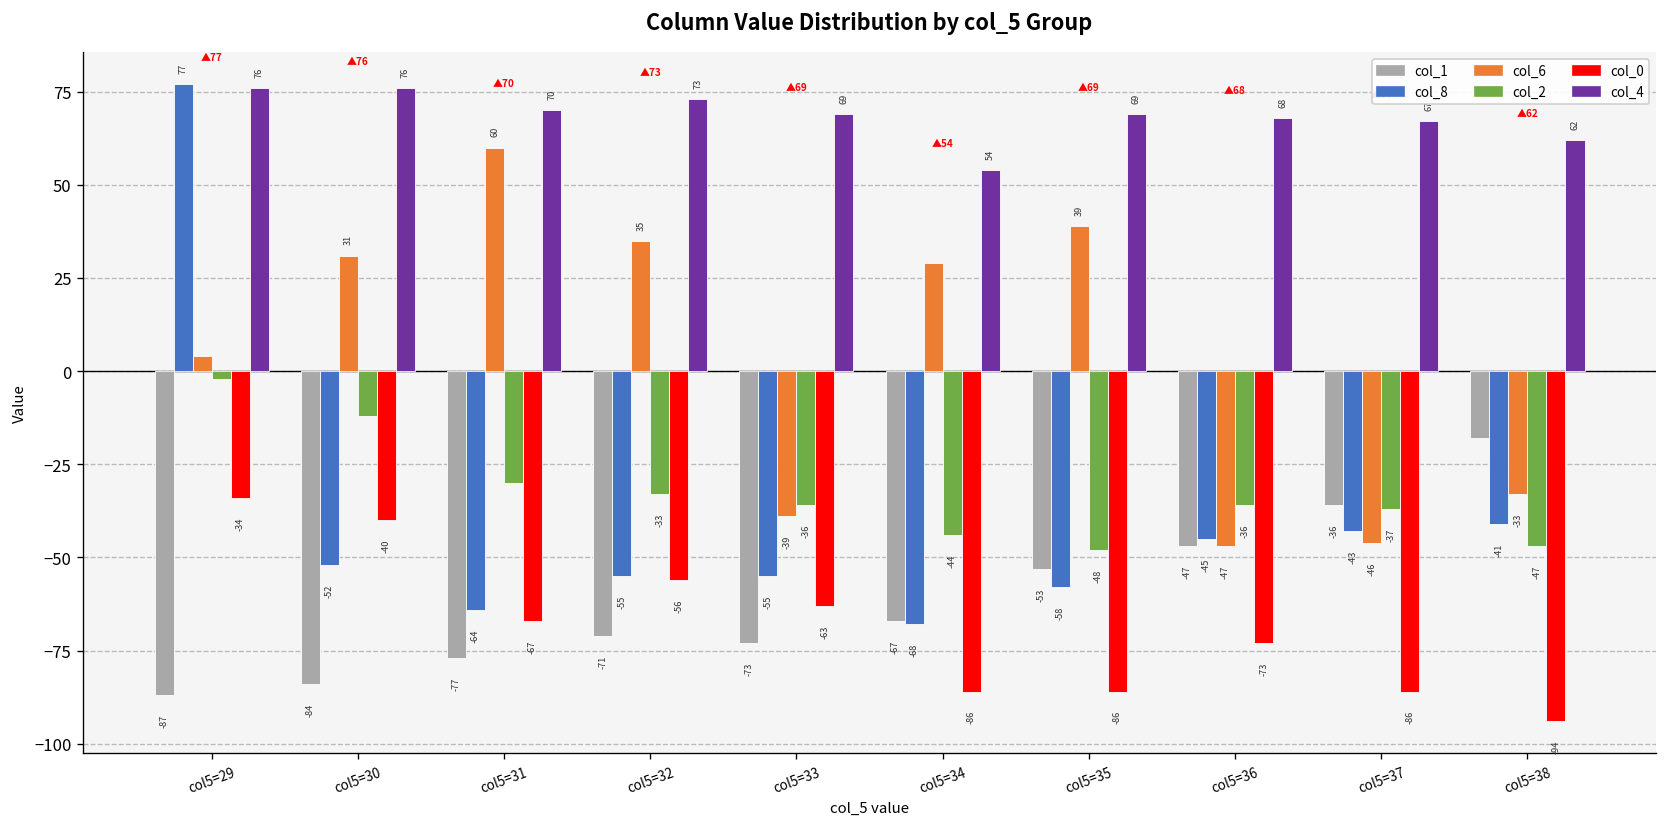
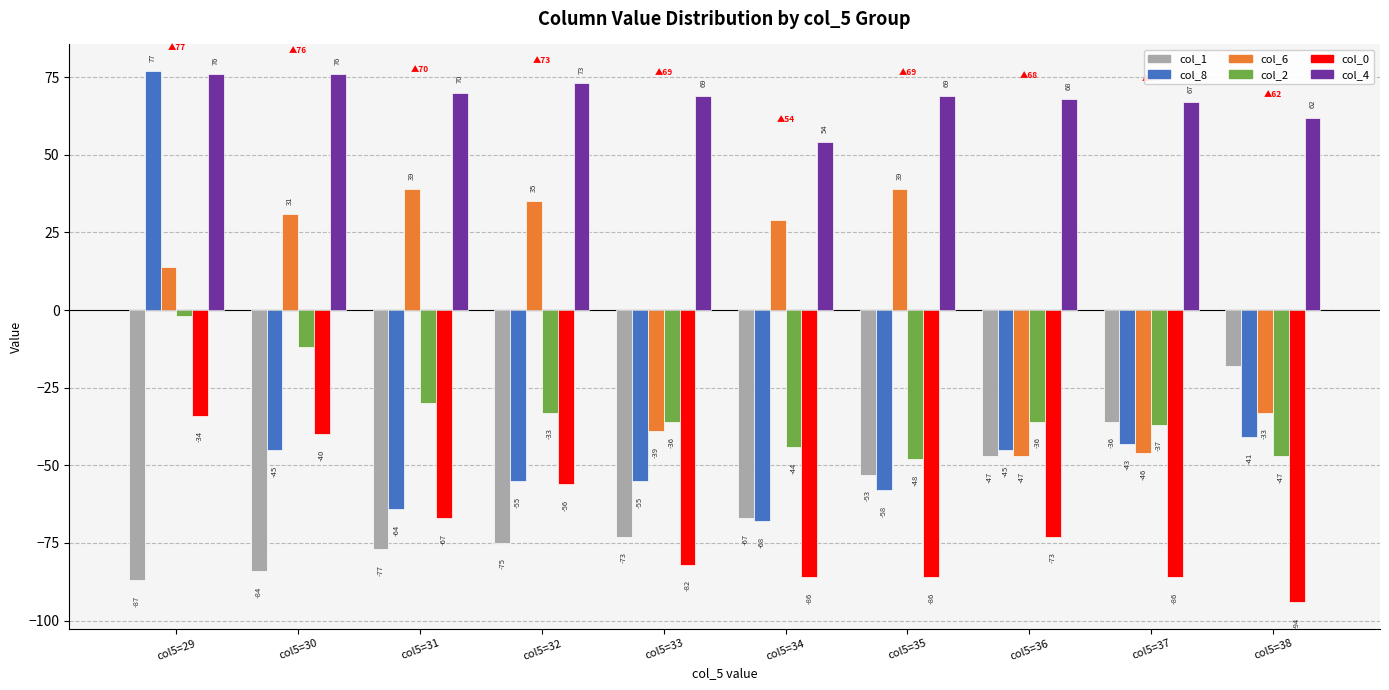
col_6, col5=29: 4 -> 14
col_8, col5=30: -52 -> -45
col_6, col5=31: 60 -> 39
col_1, col5=32: -71 -> -75
col_0, col5=33: -63 -> -82
